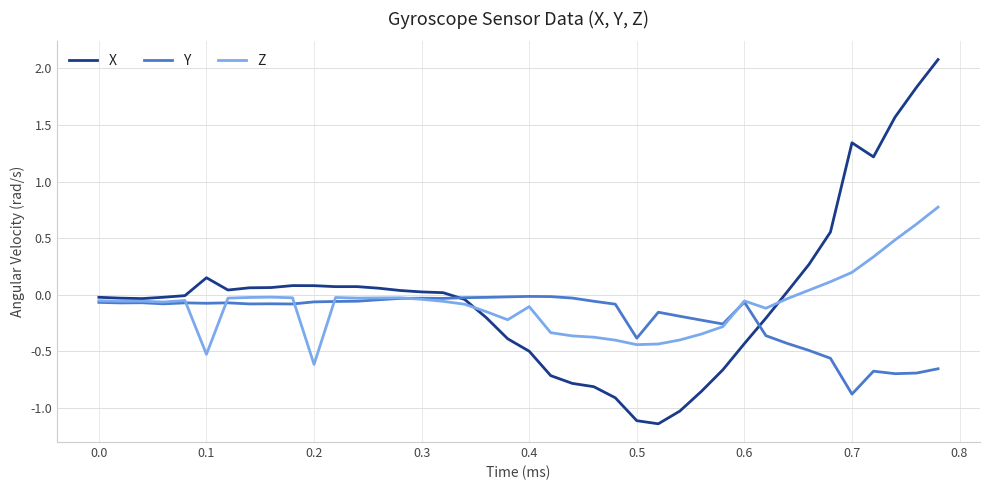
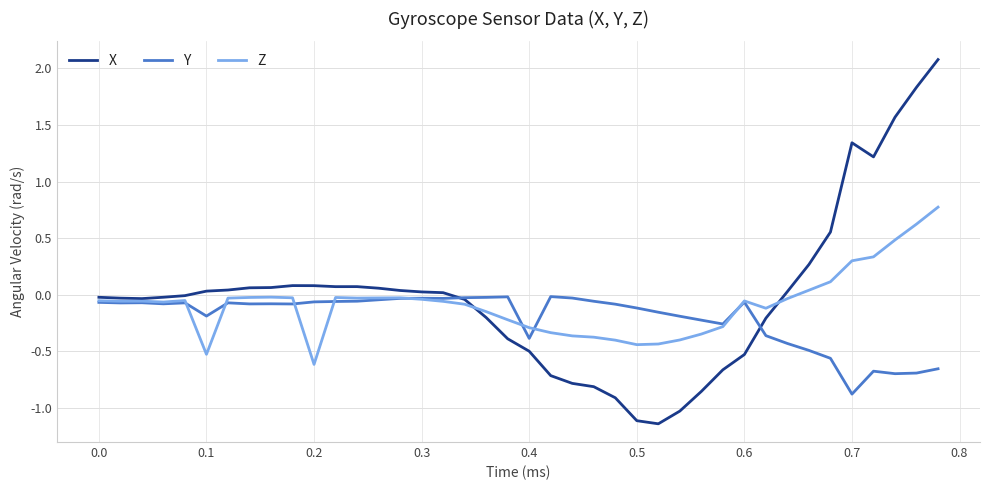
X, 0.1: 0.15 -> 0.03
Y, 0.1: -0.07 -> -0.19
Y, 0.4: -0.01 -> -0.38
Z, 0.4: -0.10 -> -0.29
Y, 0.5: -0.38 -> -0.12
X, 0.6: -0.43 -> -0.53
Z, 0.7: 0.20 -> 0.30
